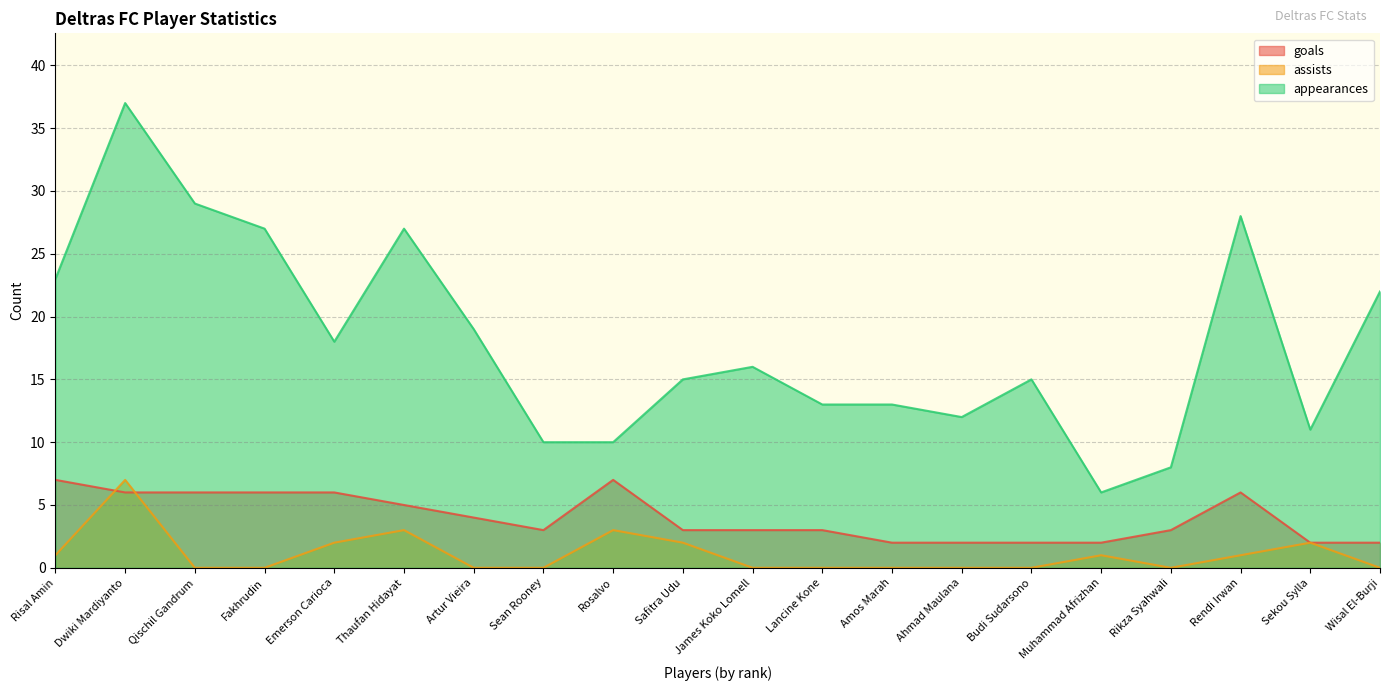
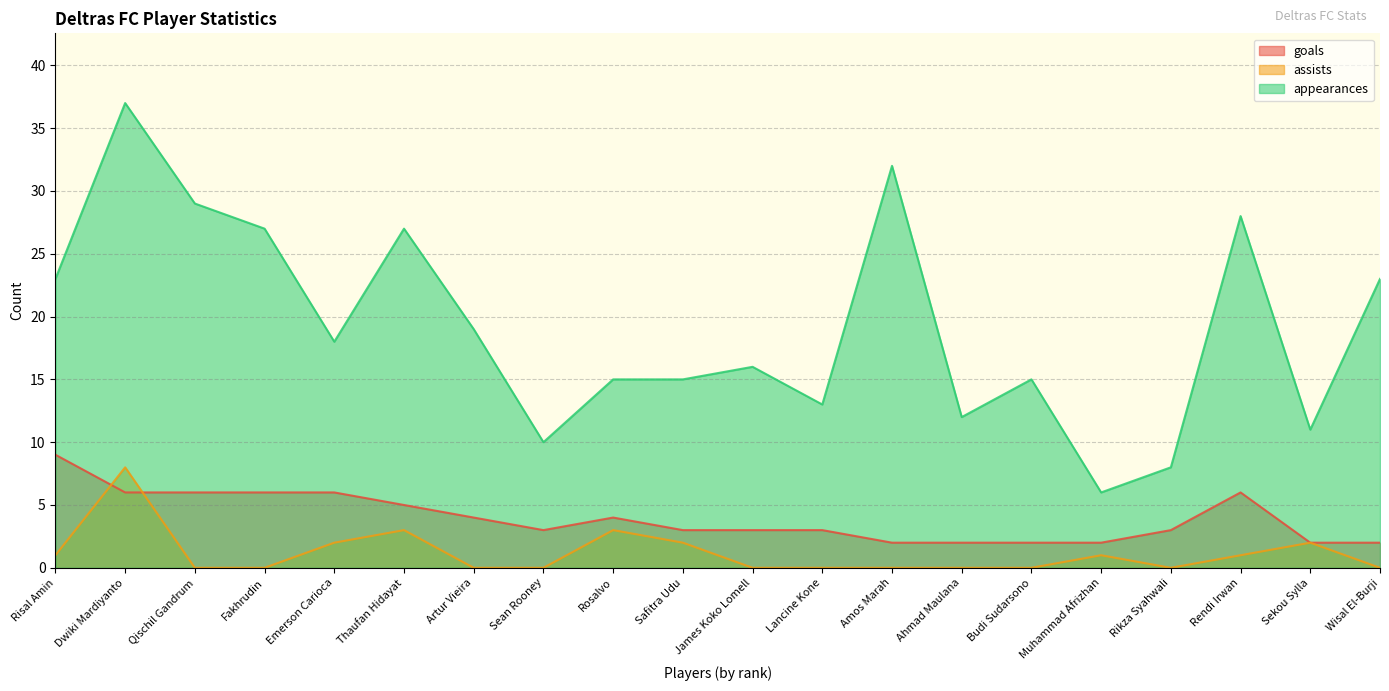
goals, Risal Amin: 7 -> 9
assists, Dwiki Mardiyanto: 7 -> 8
goals, Rosalvo: 7 -> 4
appearances, Rosalvo: 10 -> 15
appearances, Amos Marah: 13 -> 32
appearances, Wisal El-Burji: 22 -> 23
